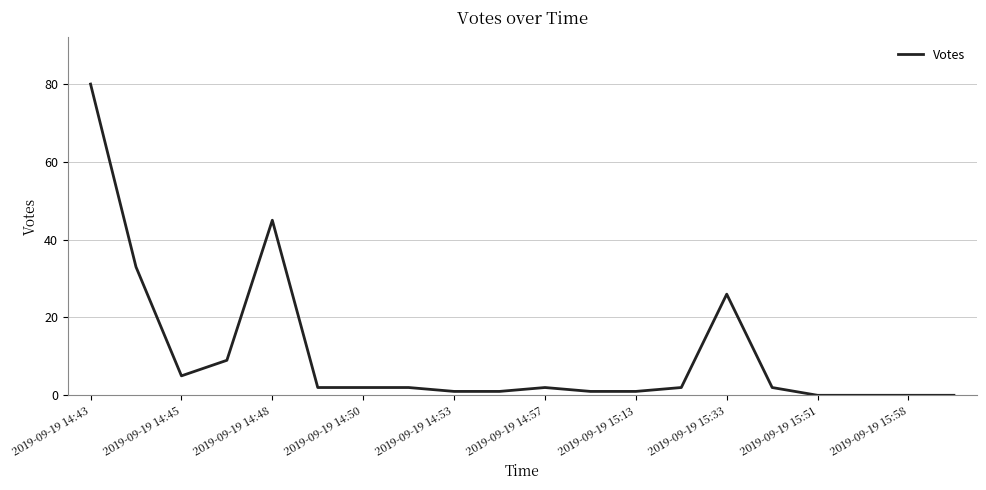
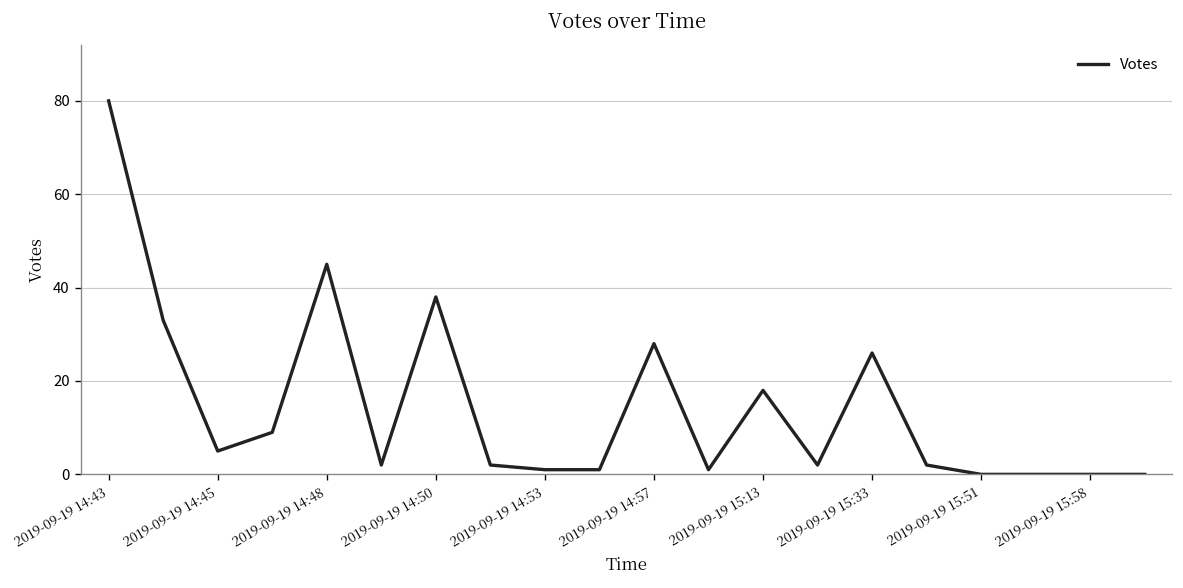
2019-09-19 14:50: 2 -> 38
2019-09-19 14:57: 2 -> 28
2019-09-19 15:13: 1 -> 18
